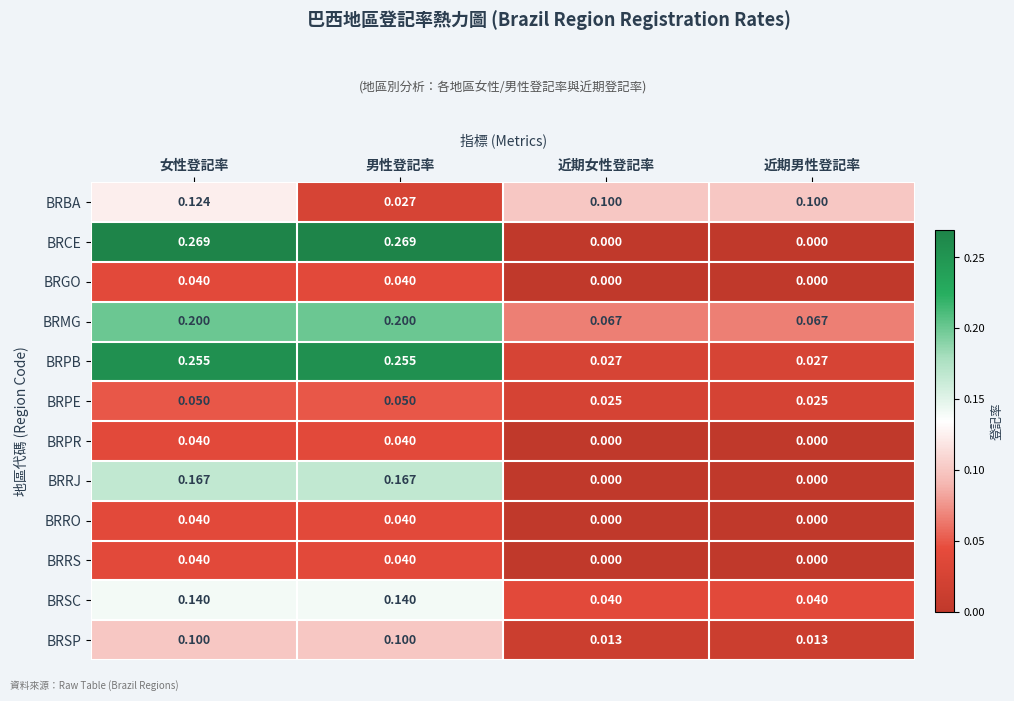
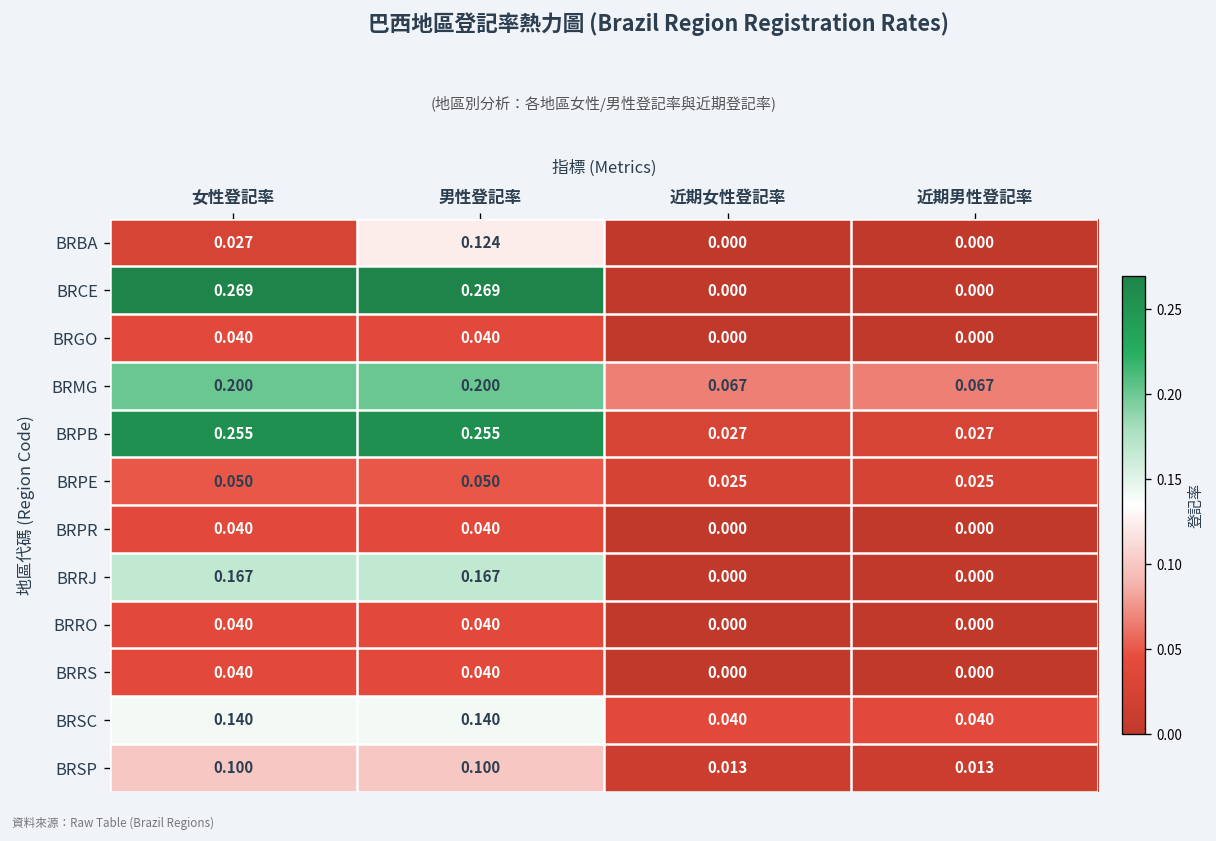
BRBA, 女性登記率: 0.124 -> 0.027
BRBA, 男性登記率: 0.027 -> 0.124
BRBA, 近期女性登記率: 0.100 -> 0.000
BRBA, 近期男性登記率: 0.100 -> 0.000
